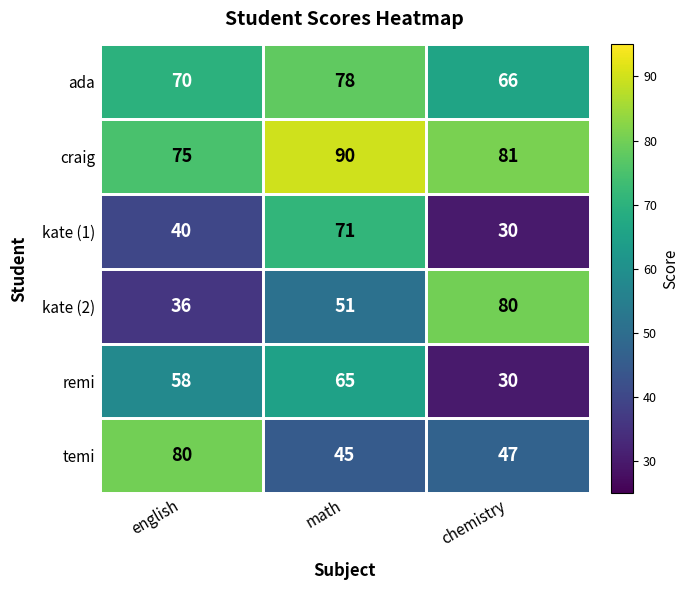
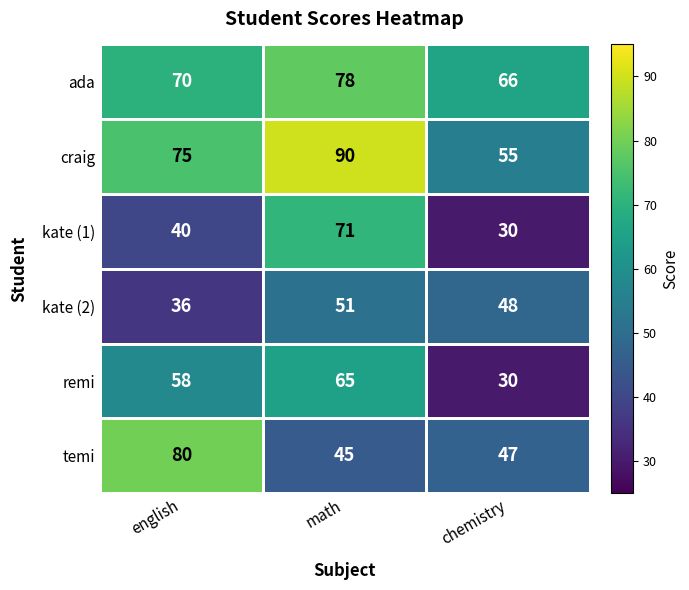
craig, chemistry: 81 -> 55
kate (2), chemistry: 80 -> 48
